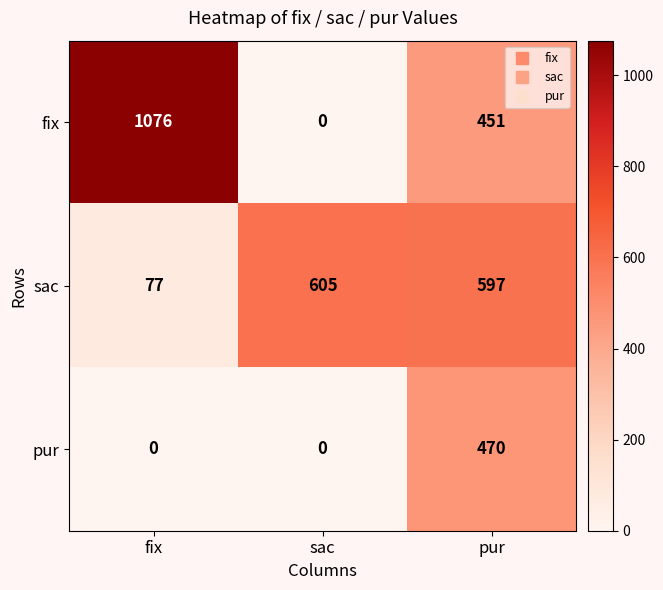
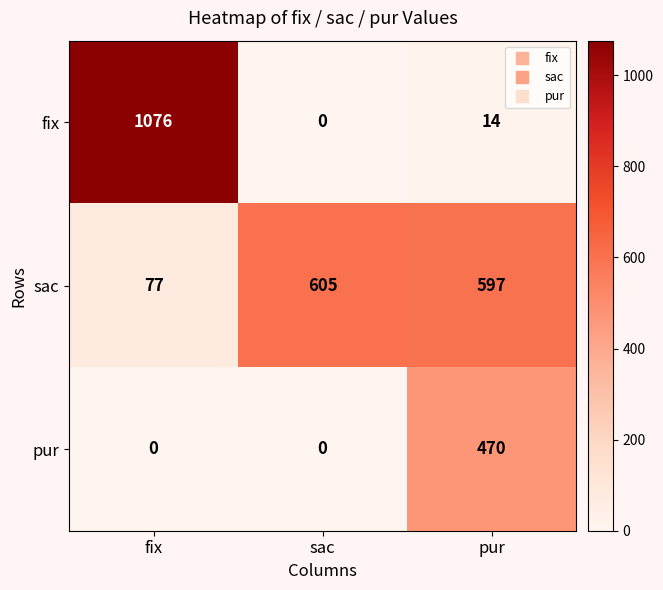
fix, pur: 451 -> 14
